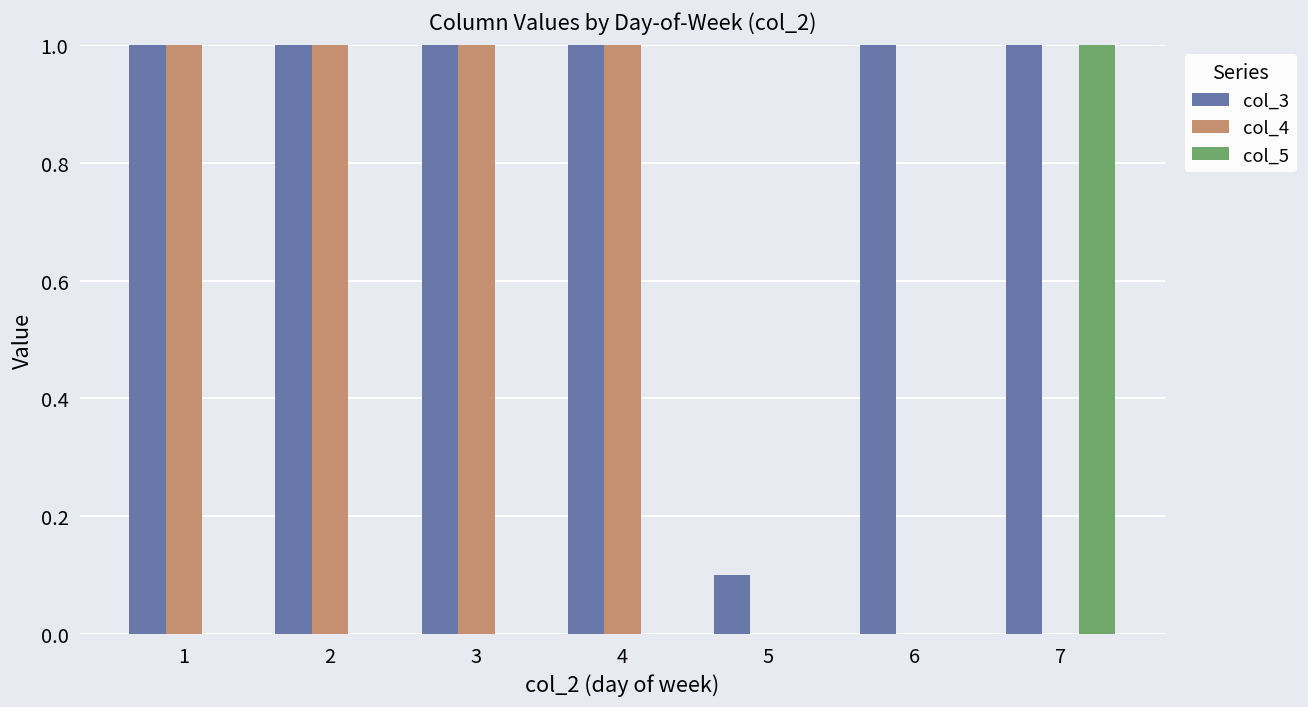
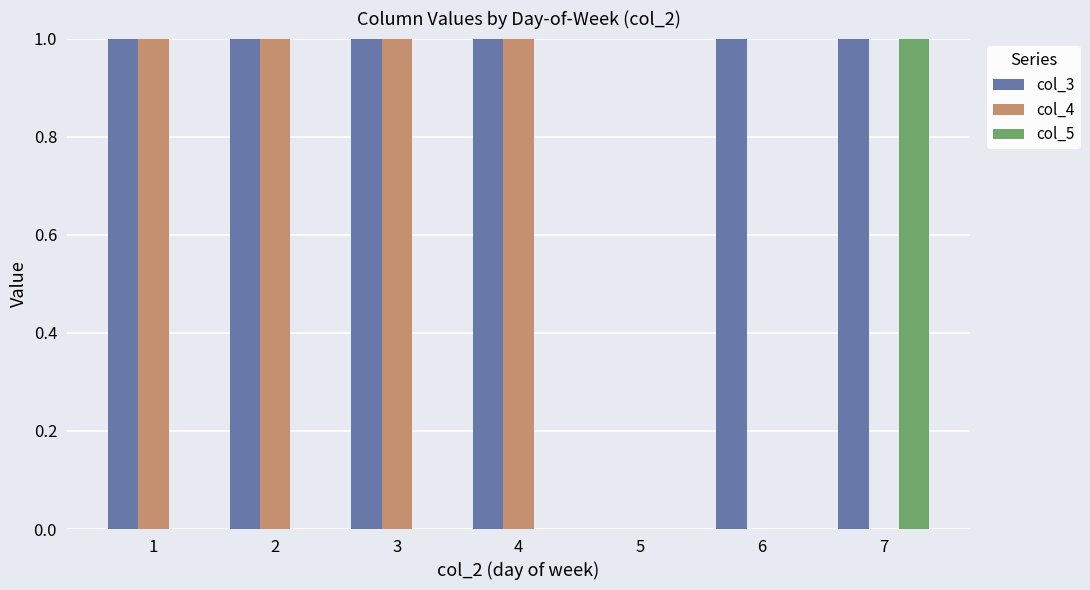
col_3, 5: 0.1 -> 0.0
